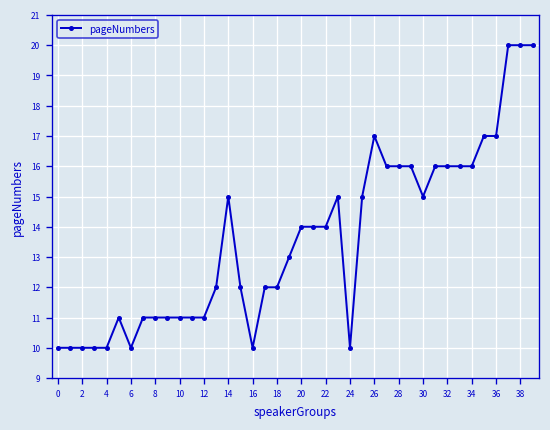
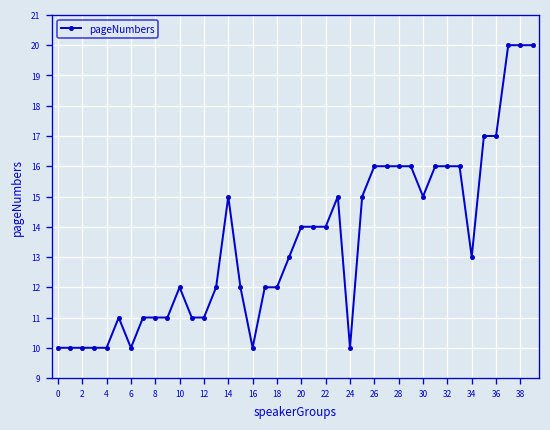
10: 11 -> 12
26: 17 -> 16
34: 16 -> 13
